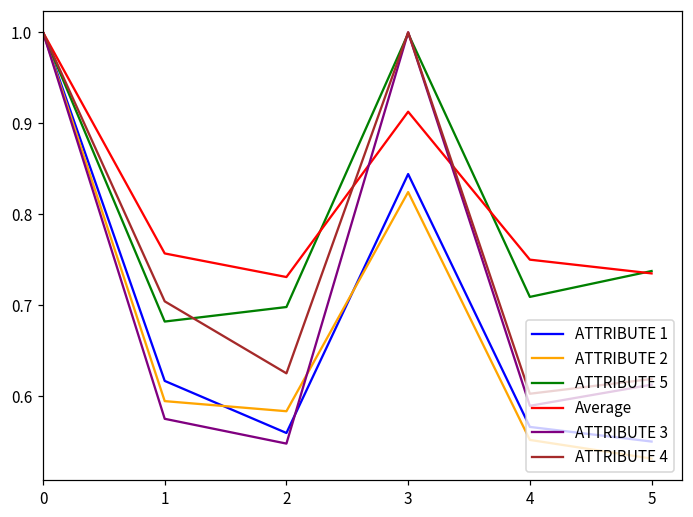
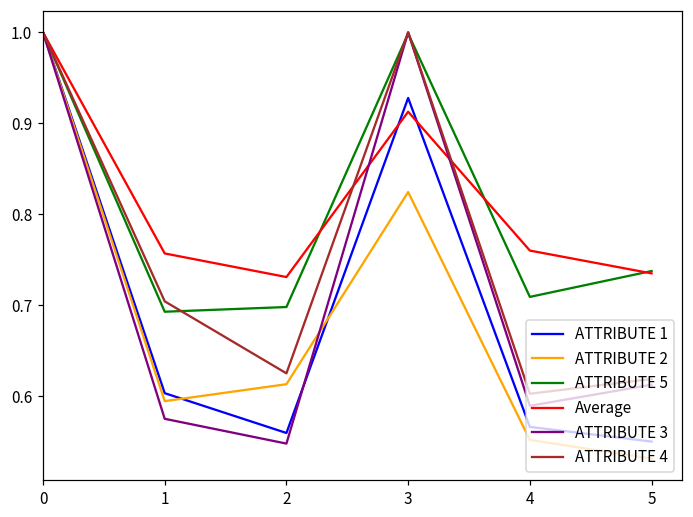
ATTRIBUTE 1, 1: 0.62 -> 0.60
ATTRIBUTE 5, 1: 0.68 -> 0.69
ATTRIBUTE 2, 2: 0.58 -> 0.61
ATTRIBUTE 1, 3: 0.84 -> 0.93
Average, 4: 0.75 -> 0.76
